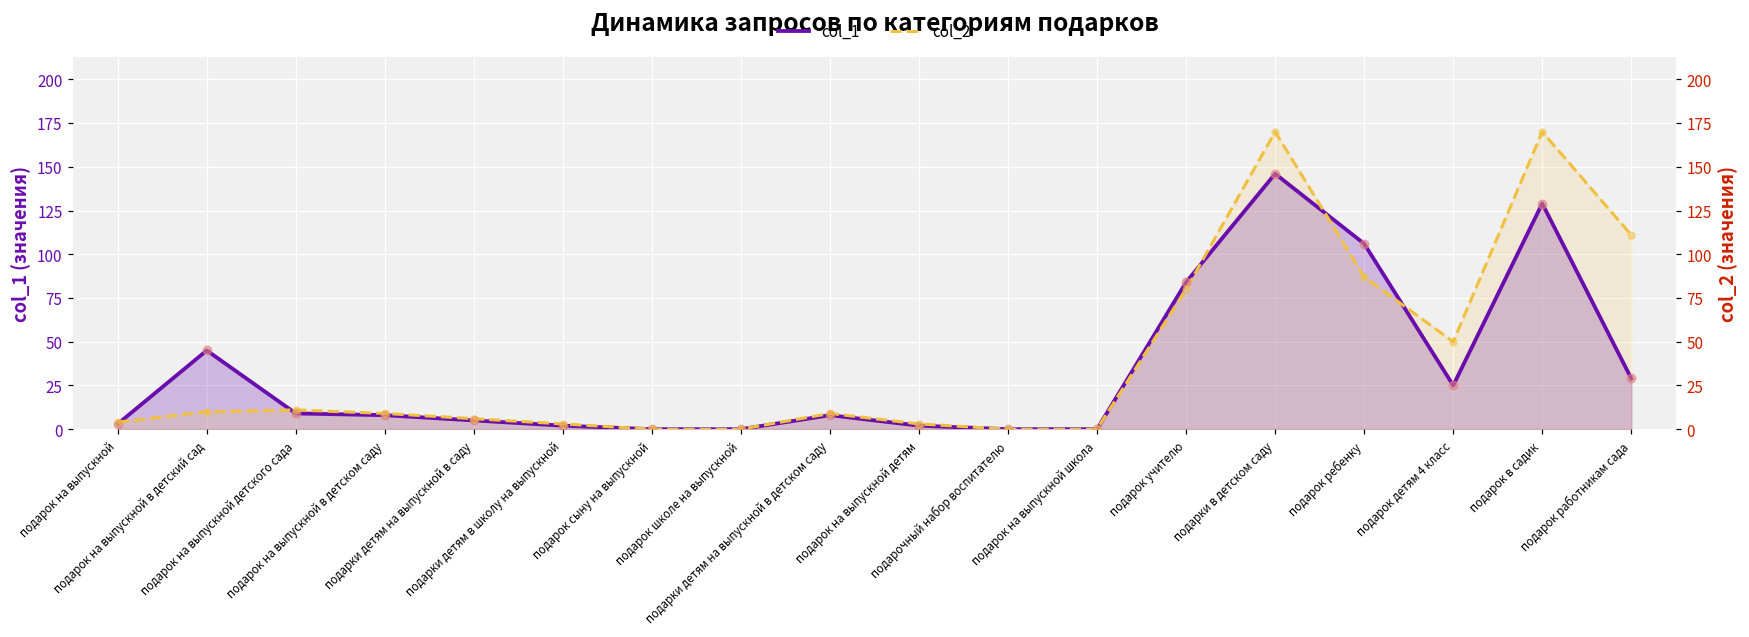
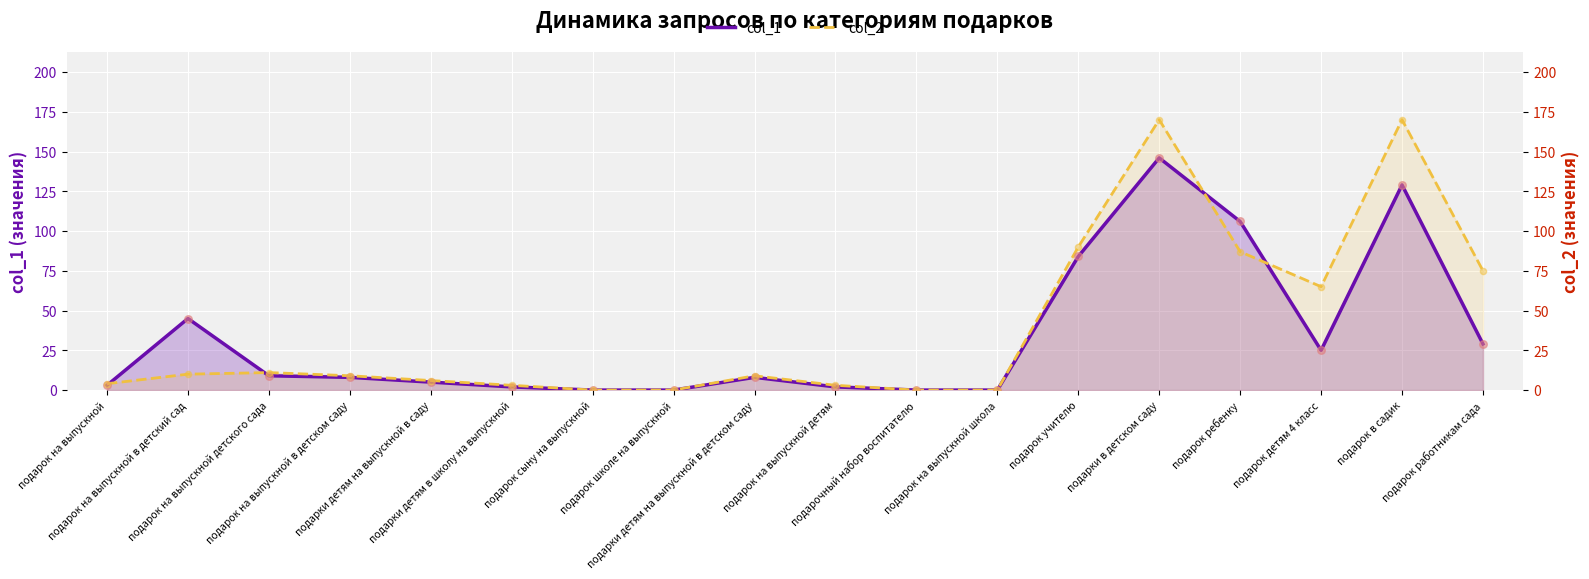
col_2, подарок учителю: 80 -> 90
col_2, подарок детям 4 класс: 50 -> 65
col_2, подарок работникам сада: 111 -> 75
